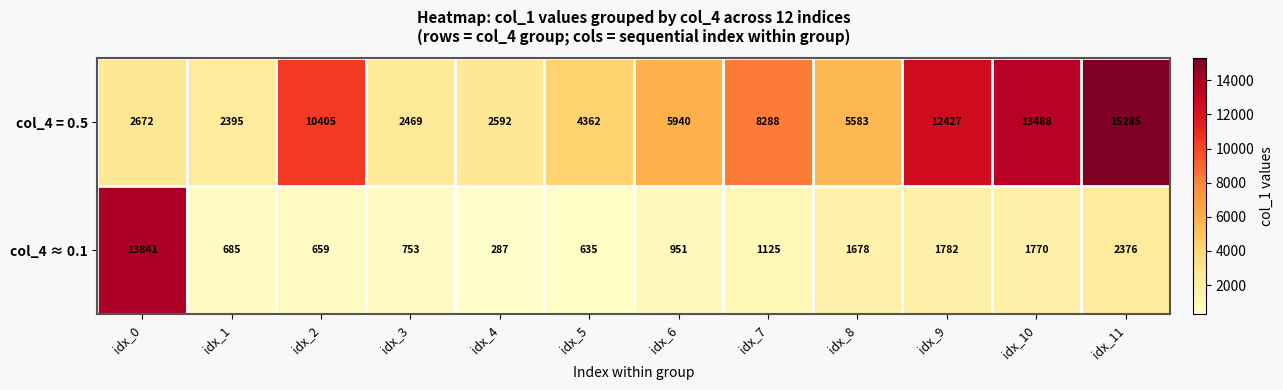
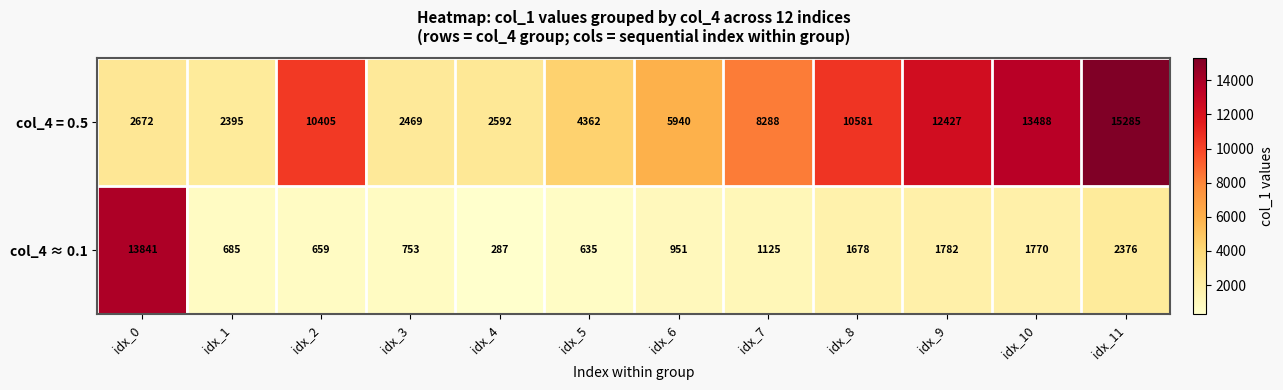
col_4 = 0.5, idx_8: 5583 -> 10581
